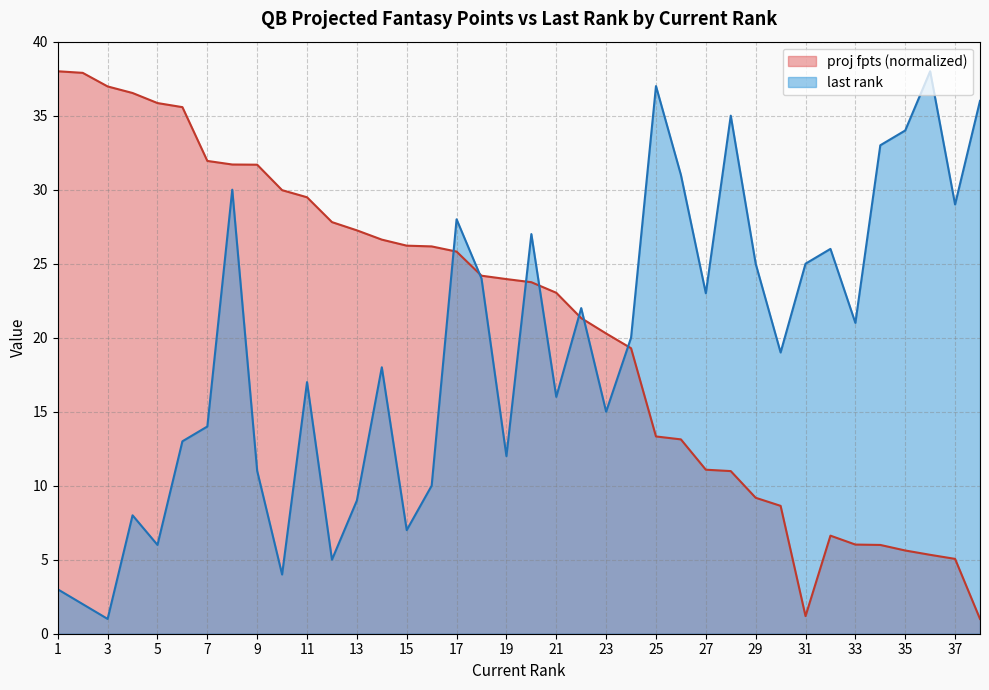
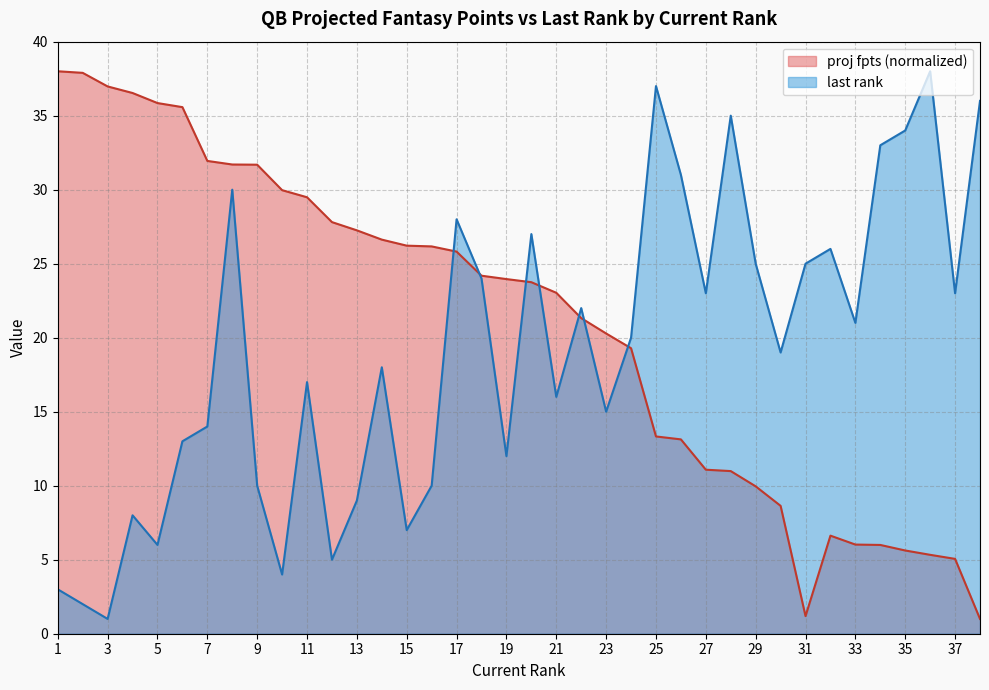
last rank, 9: 11 -> 10
proj fpts (normalized), 29: 9.2 -> 10.0
last rank, 37: 29 -> 23
